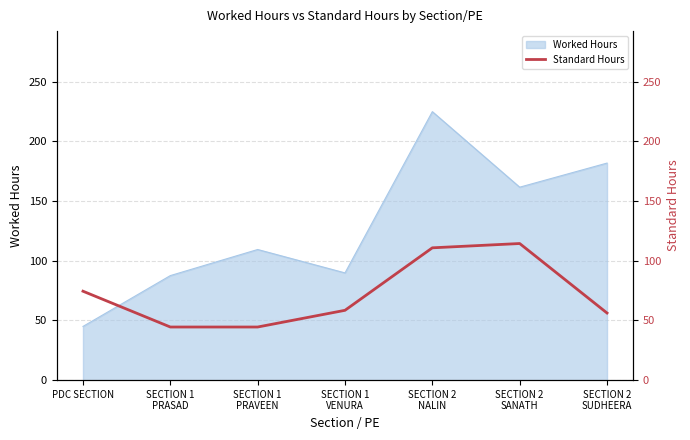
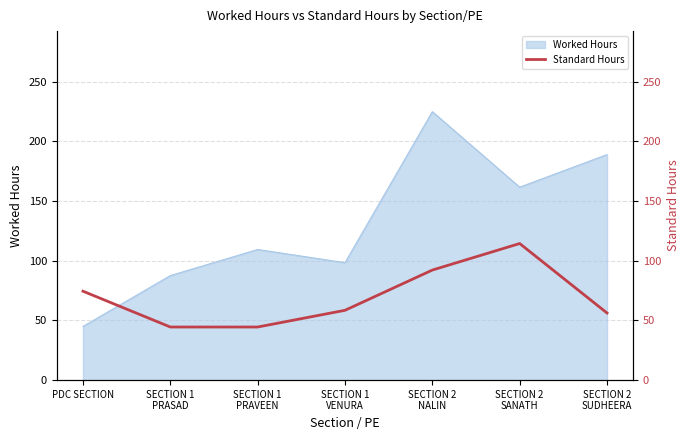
Worked Hours, SECTION 1 VENURA: 90 -> 98
Worked Hours, SECTION 2 SUDHEERA: 182 -> 189
Standard Hours, SECTION 2 NALIN: 111 -> 92
